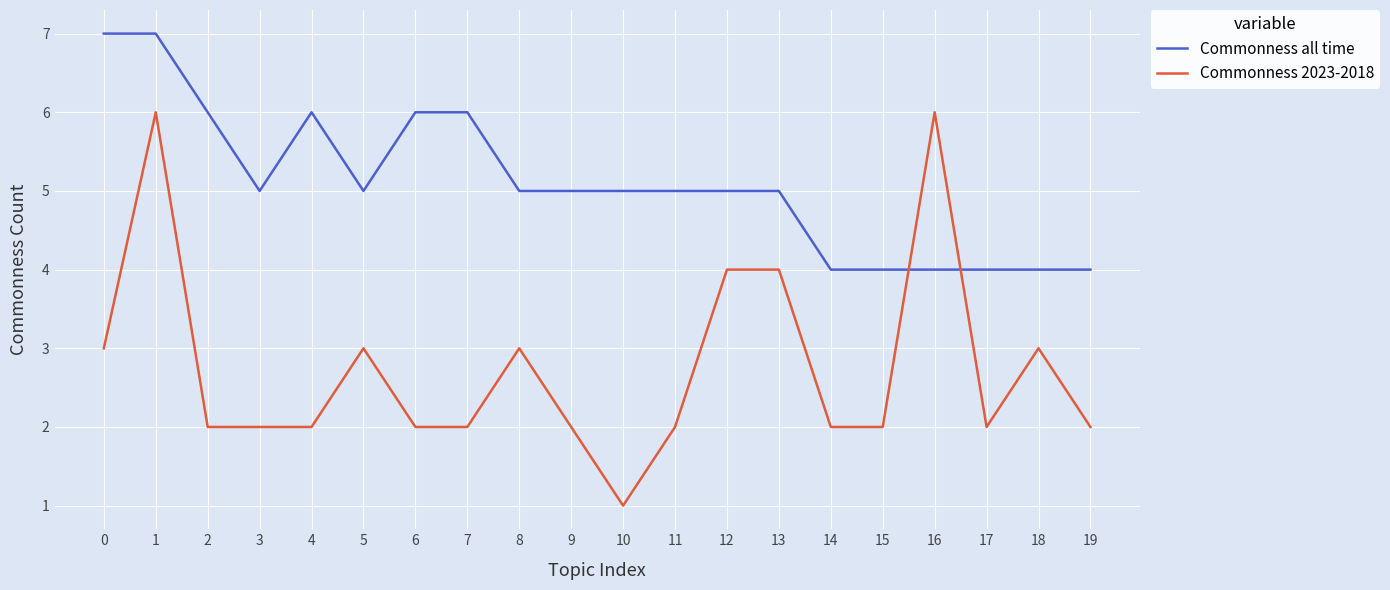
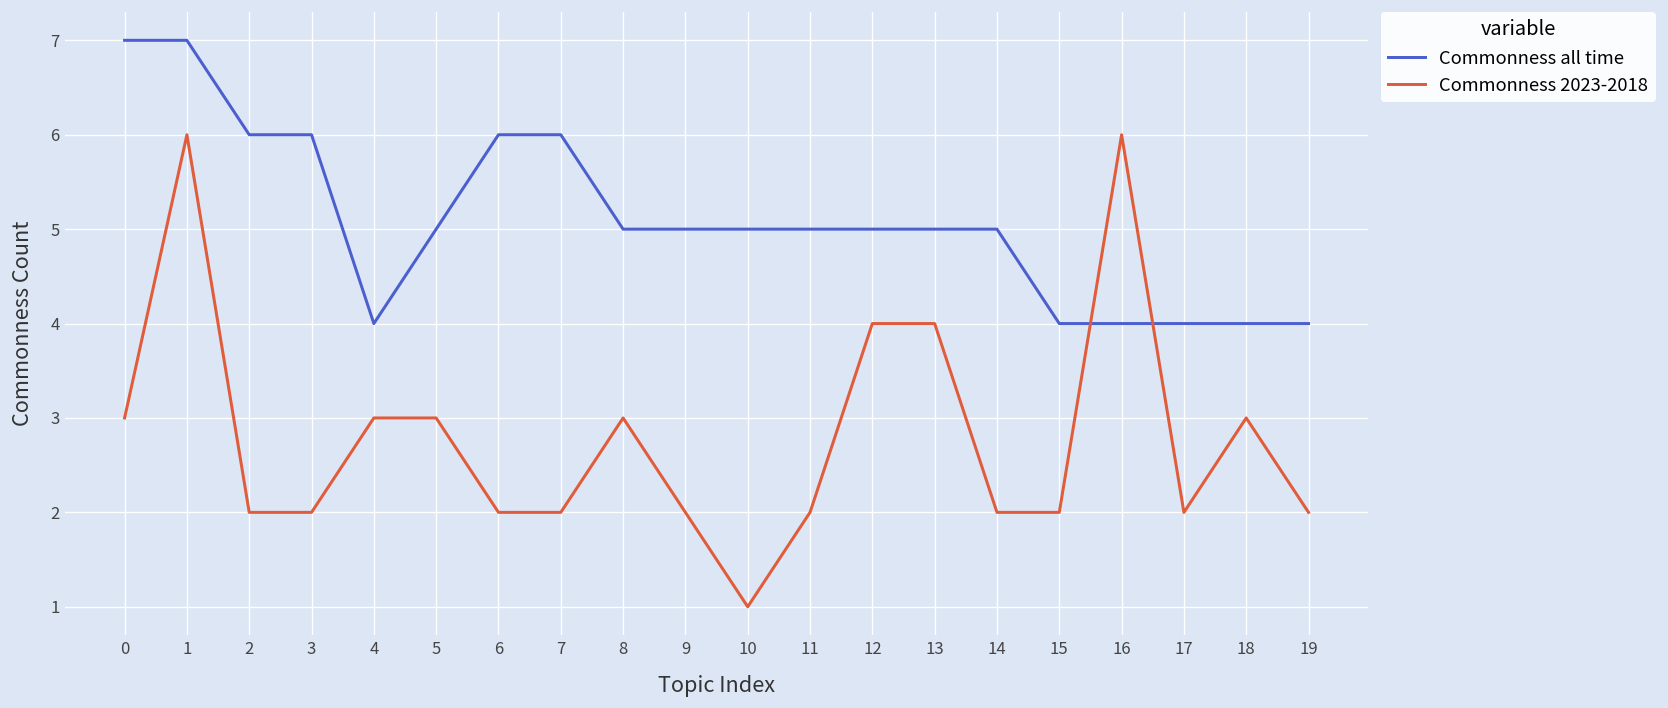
Commonness all time, 3: 5 -> 6
Commonness all time, 4: 6 -> 4
Commonness 2023-2018, 4: 2 -> 3
Commonness all time, 14: 4 -> 5
